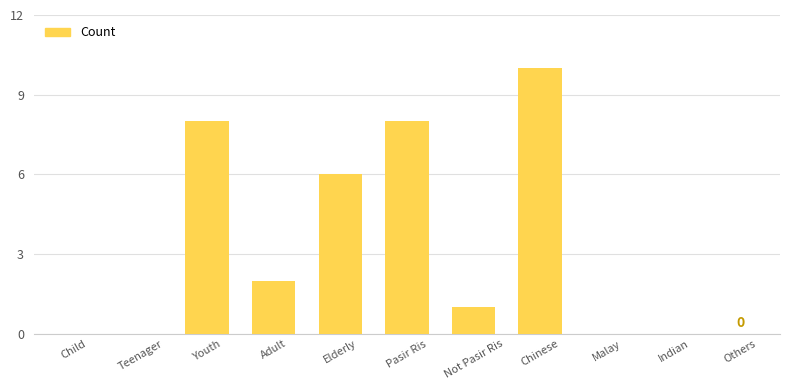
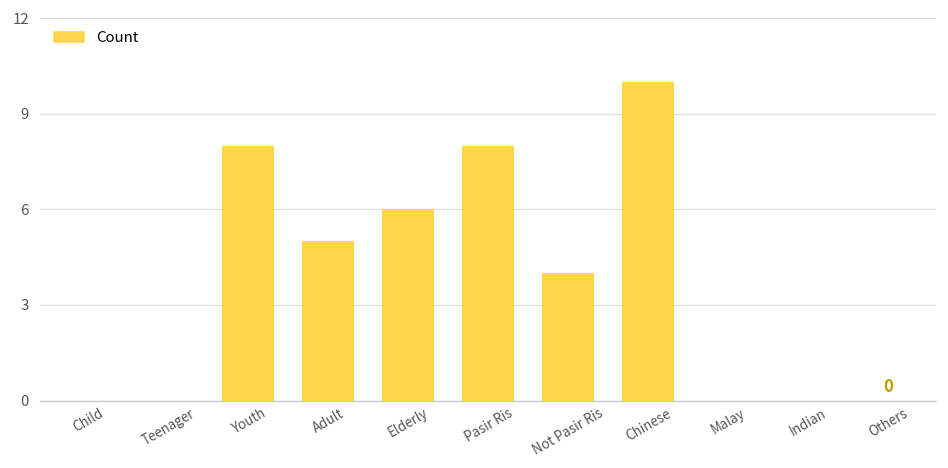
Adult: 2 -> 5
Not Pasir Ris: 1 -> 4
